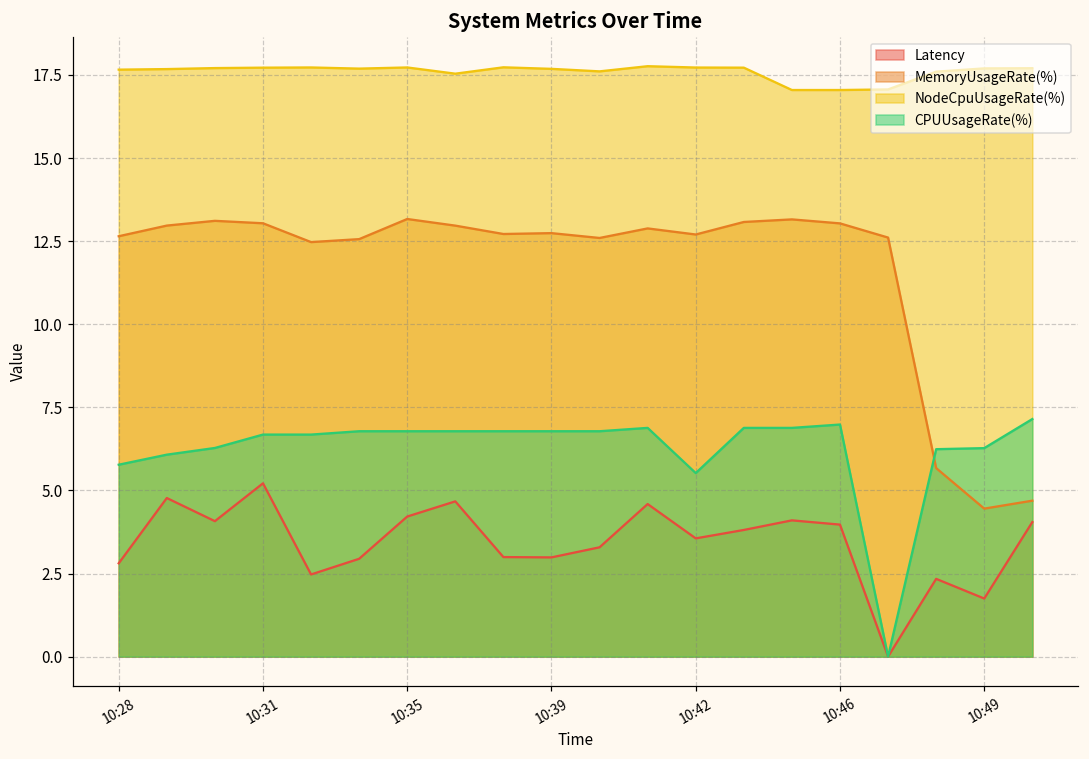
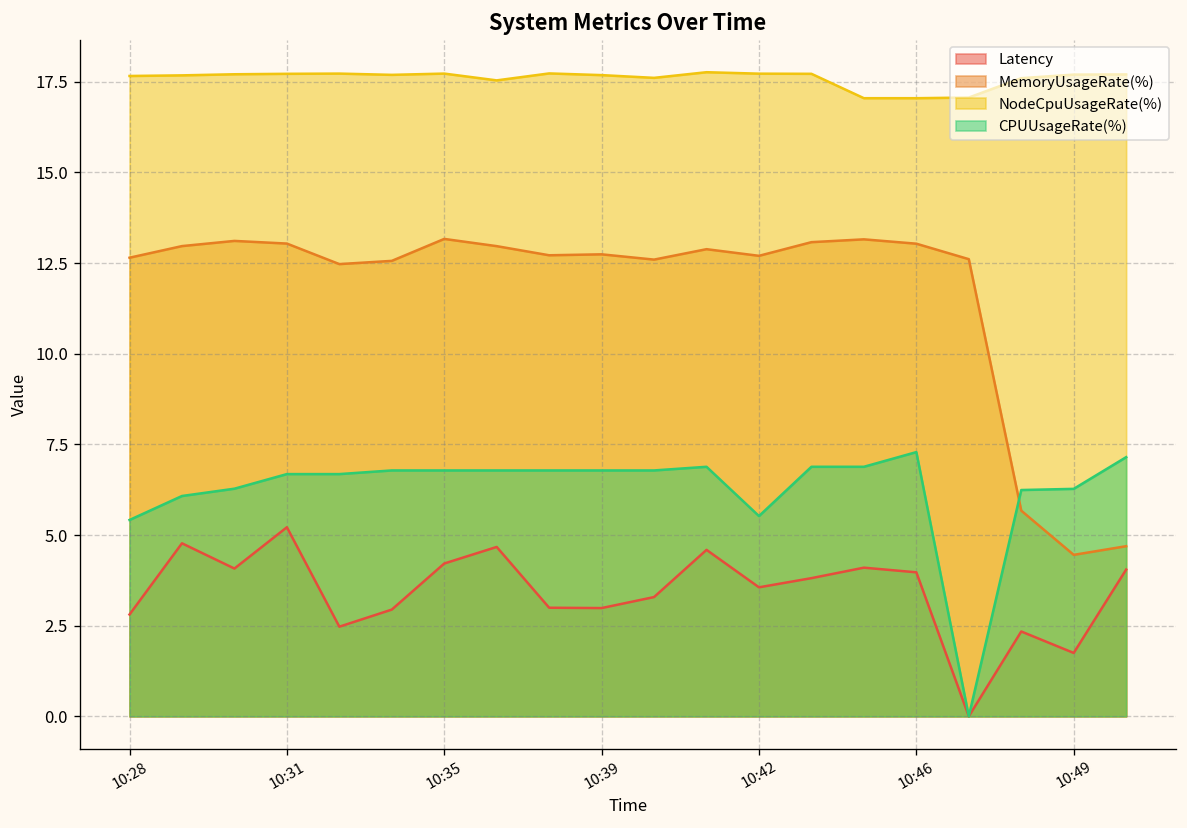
CPUUsageRate(%), 10:28: 5.8 -> 5.4
CPUUsageRate(%), 10:46: 7.0 -> 7.3
